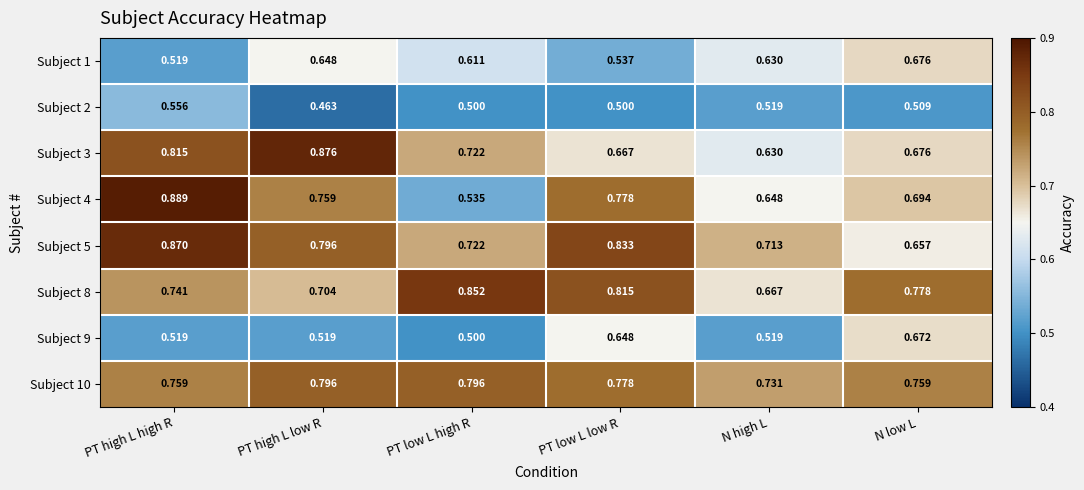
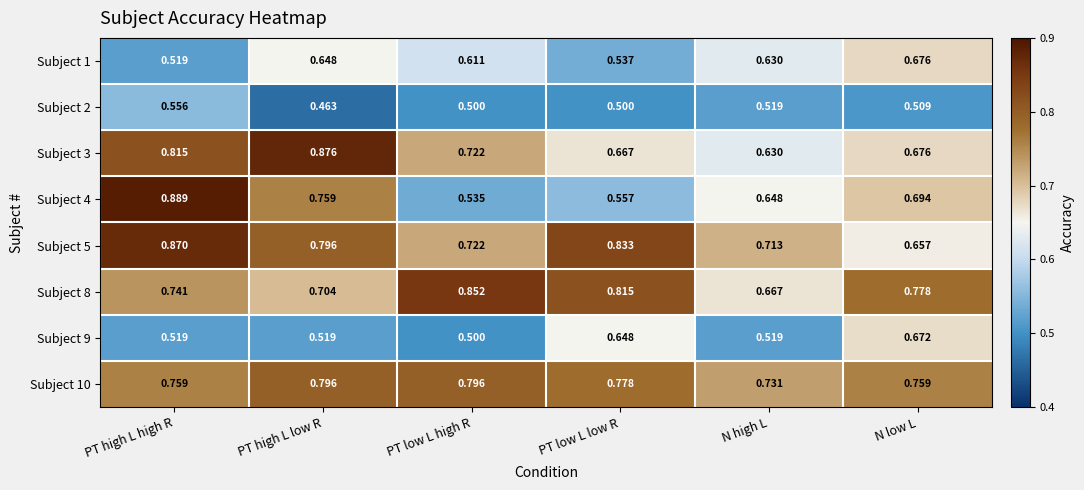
Subject 4, PT low L low R: 0.778 -> 0.557
